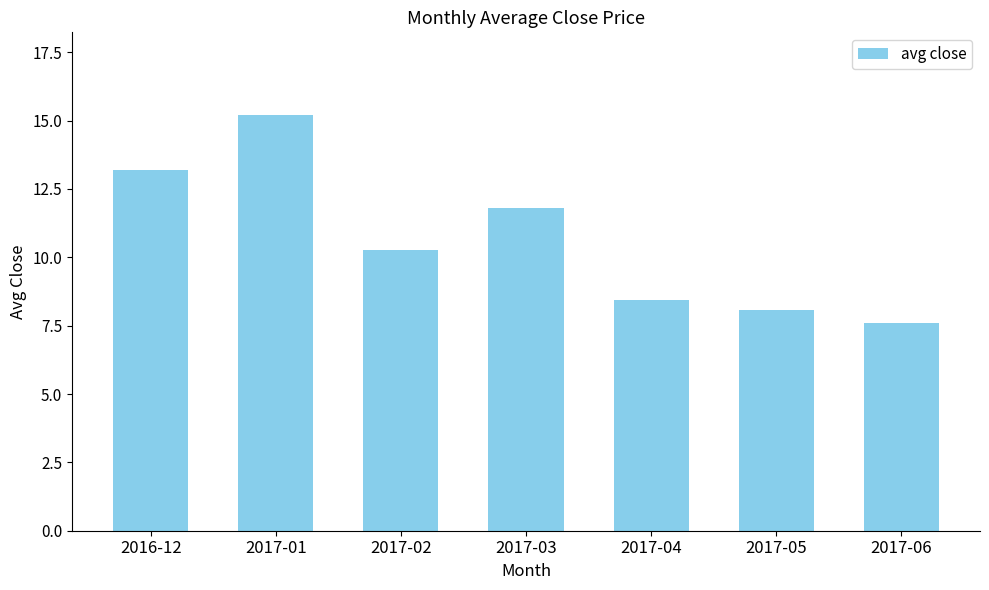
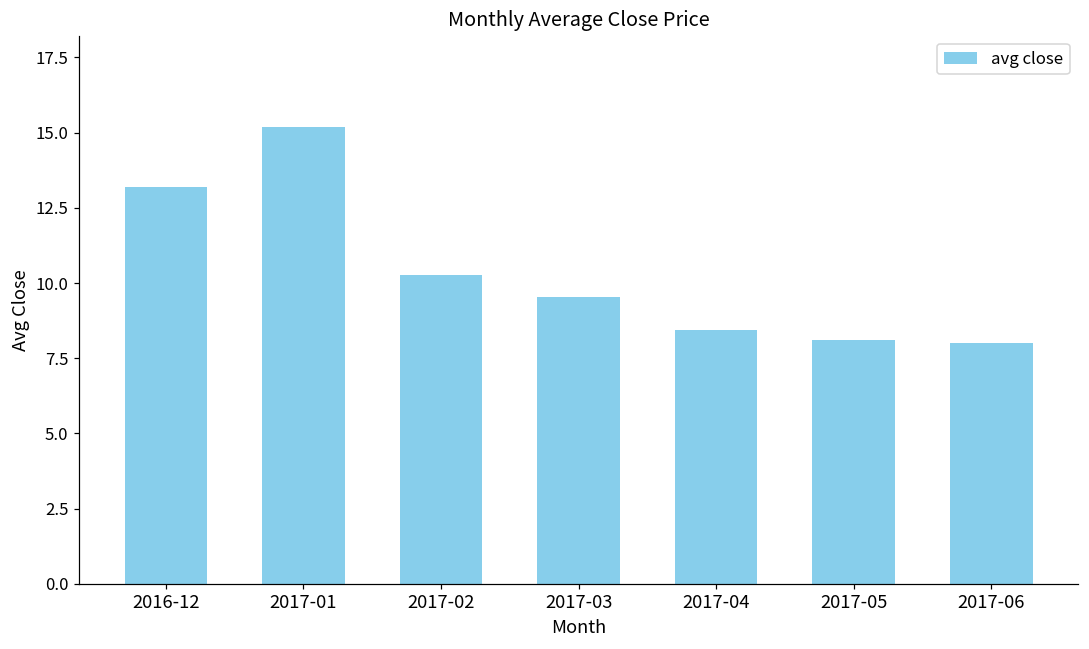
2017-03: 11.8 -> 9.6
2017-06: 7.6 -> 8.0
